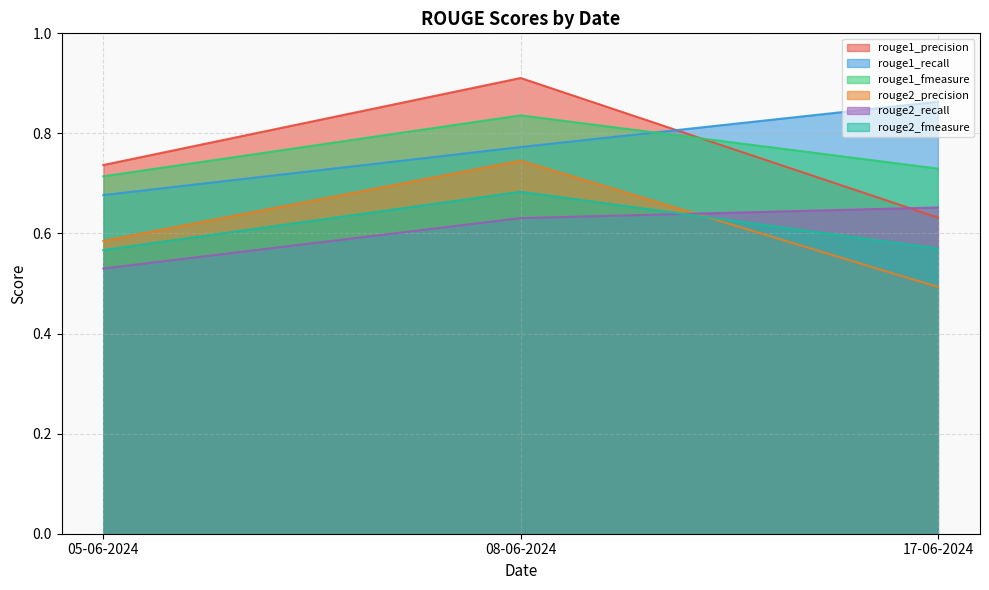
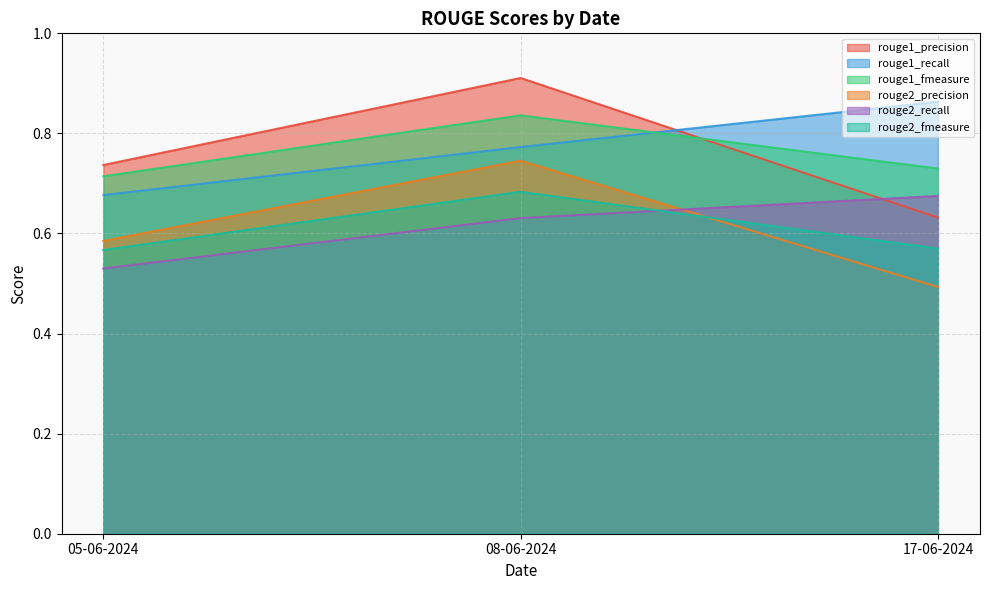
rouge2_recall, 17-06-2024: 0.65 -> 0.68
